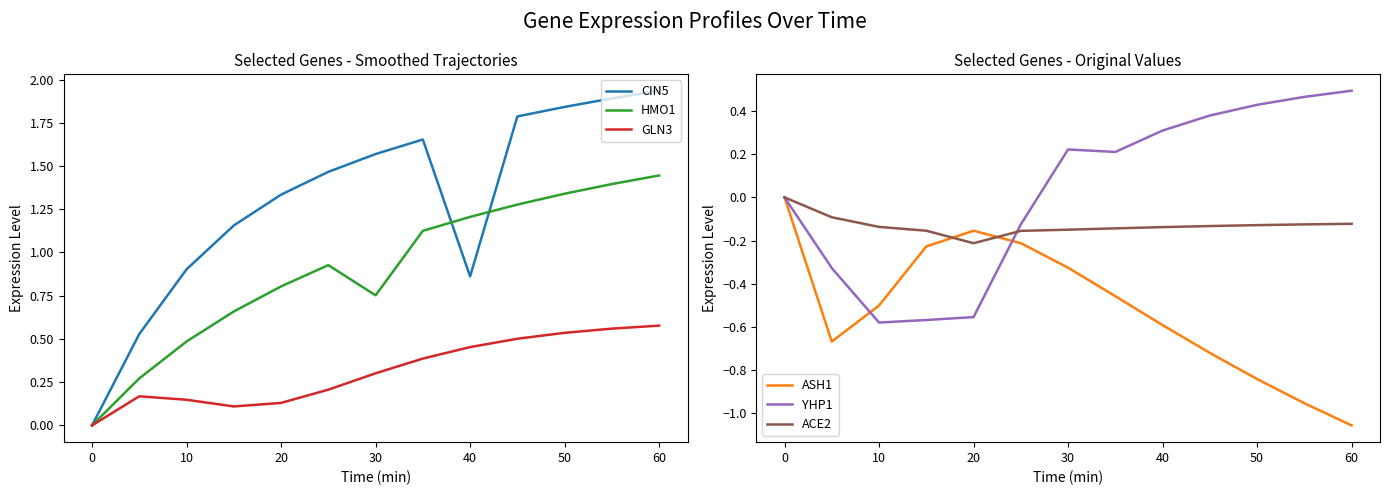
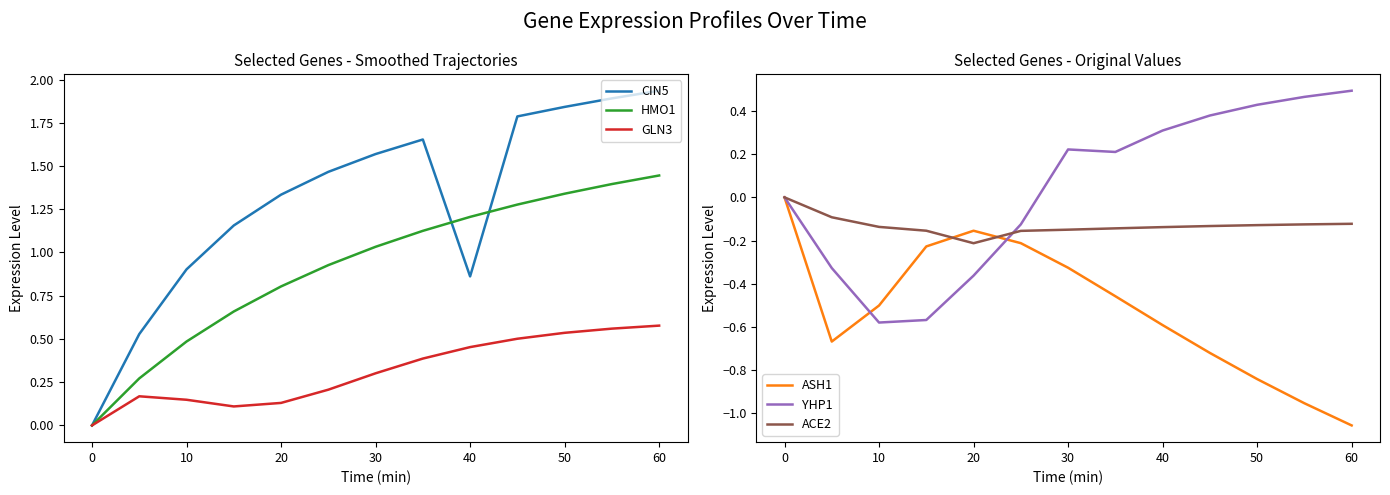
Selected Genes - Smoothed Trajectories, HMO1, 30: 0.75 -> 1.03
Selected Genes - Original Values, YHP1, 20: -0.55 -> -0.36
